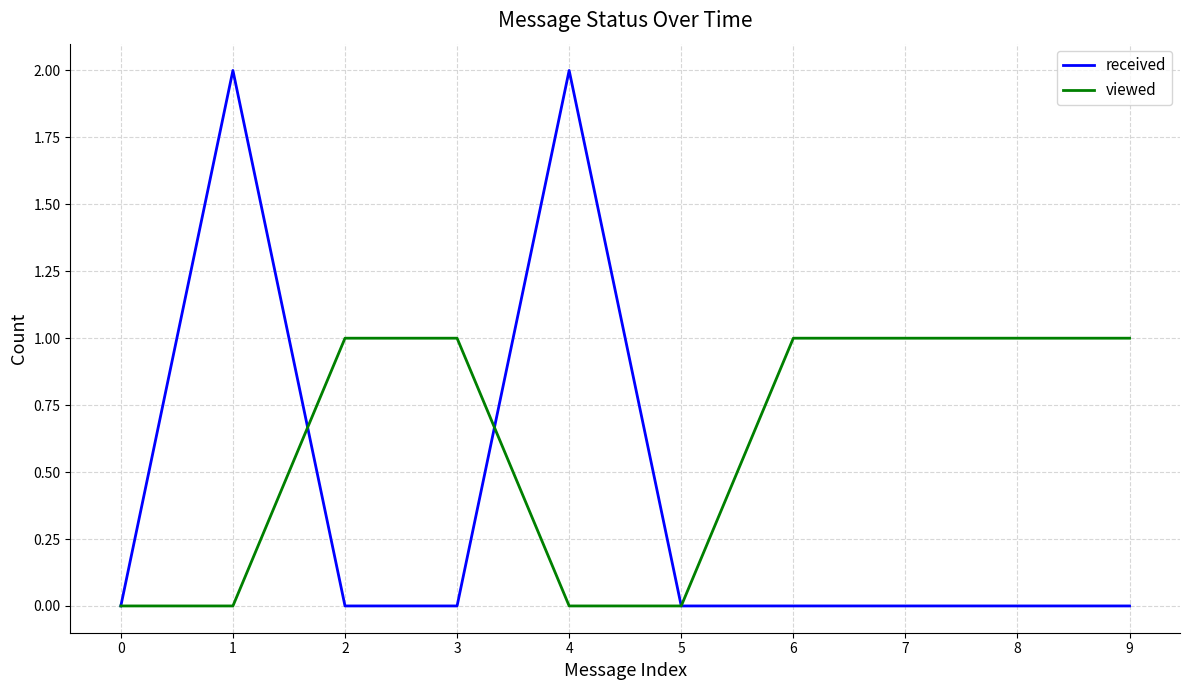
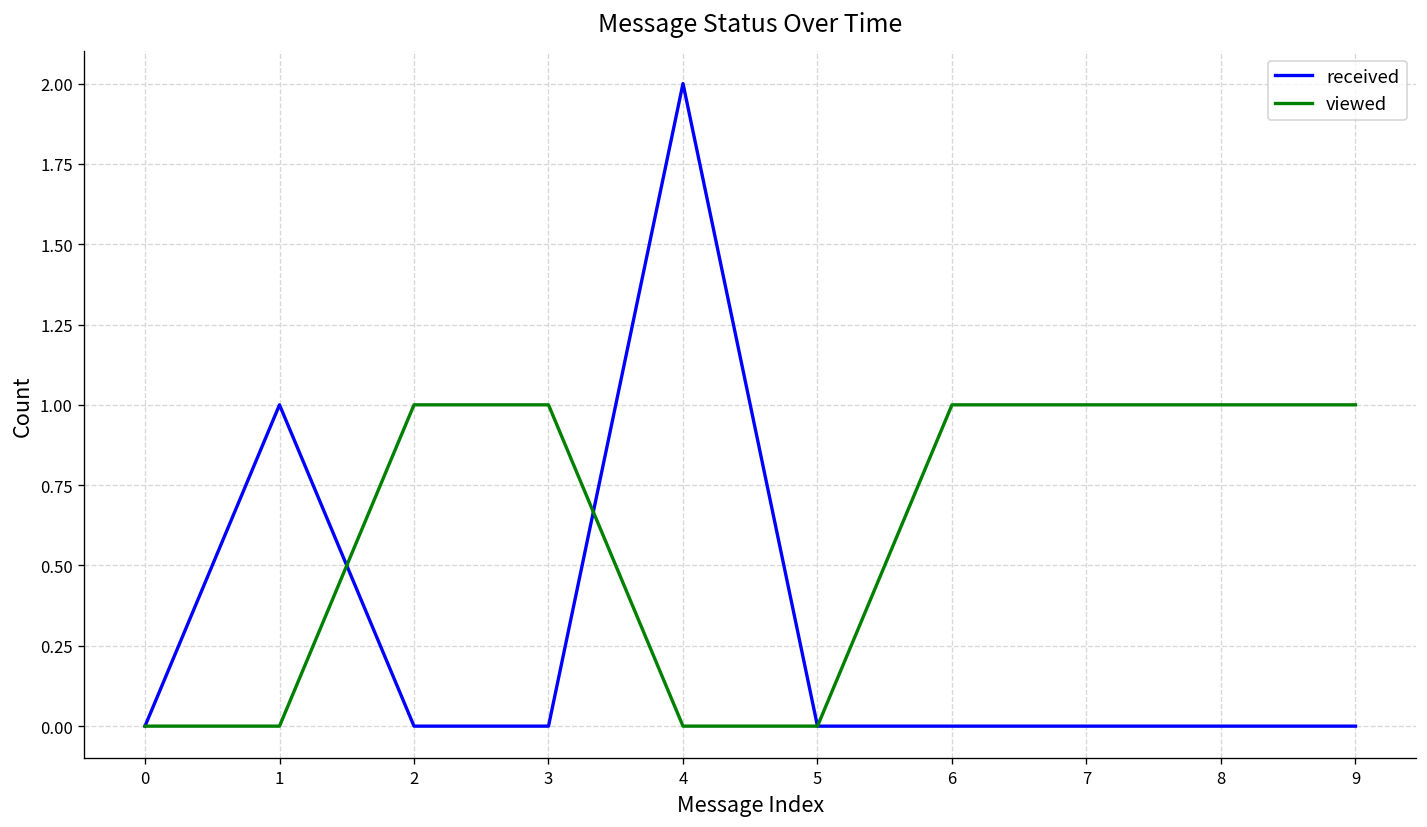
received, 1: 2 -> 1
